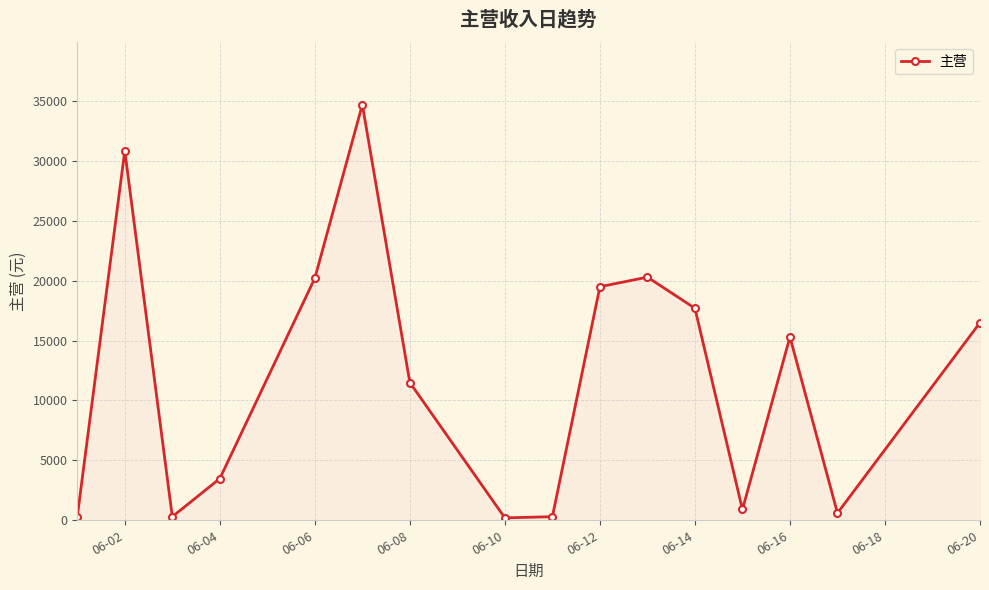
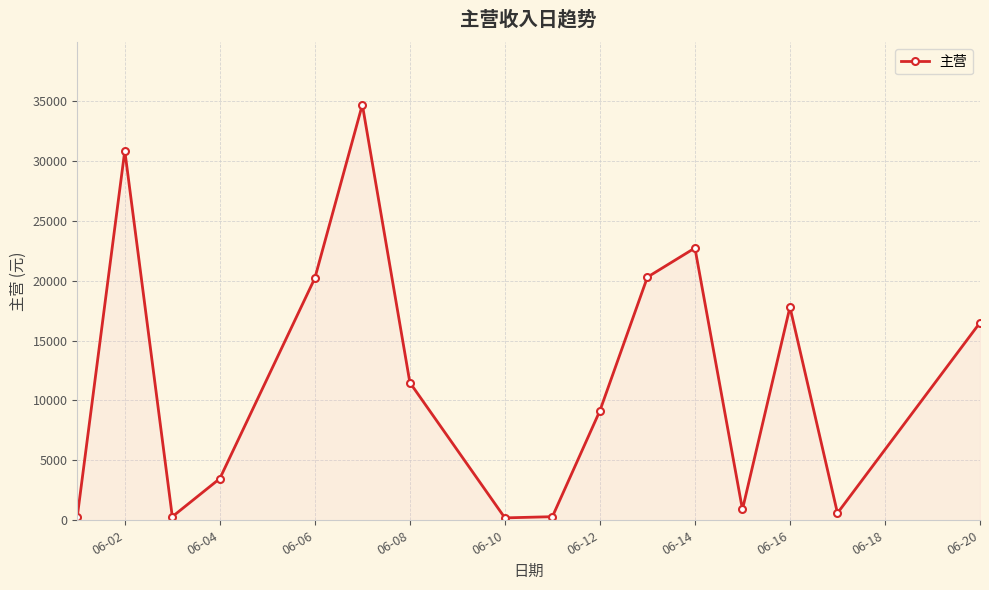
06-12: 19500 -> 9100
06-14: 17700 -> 22700
06-16: 15300 -> 17800
